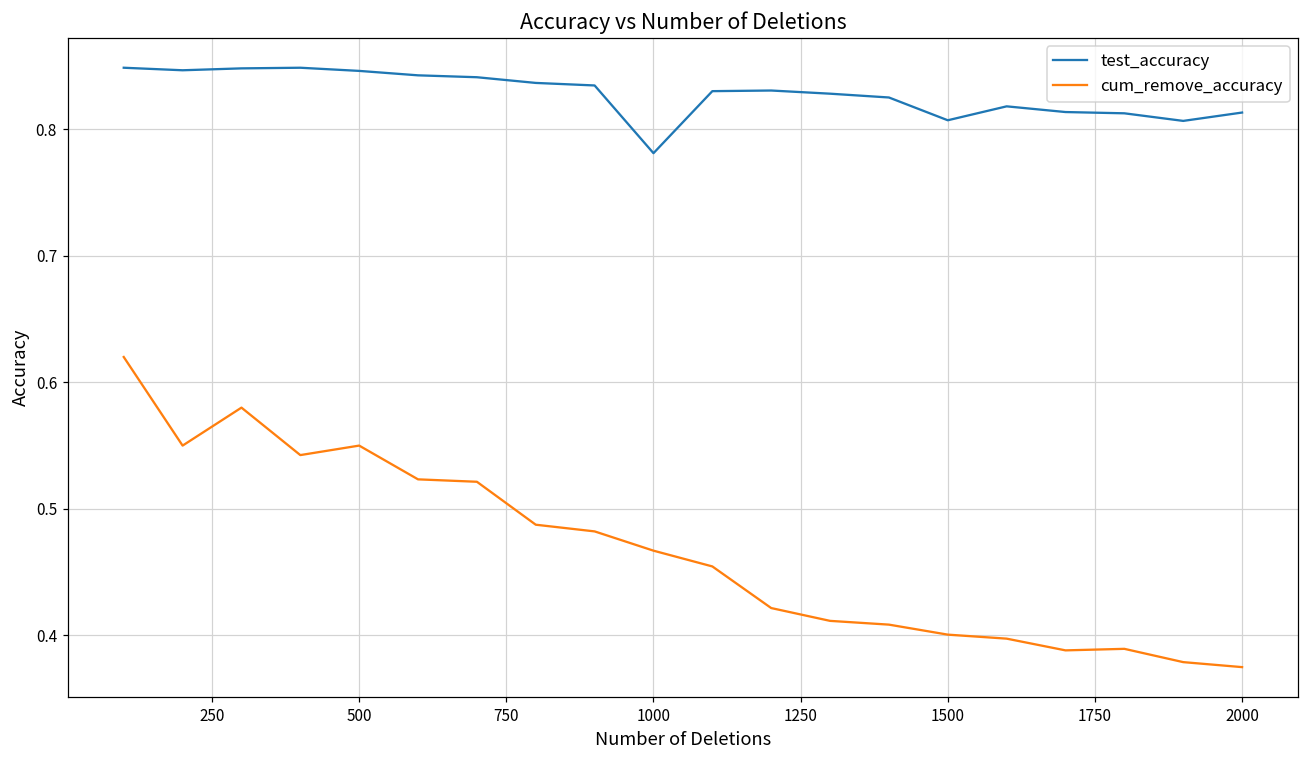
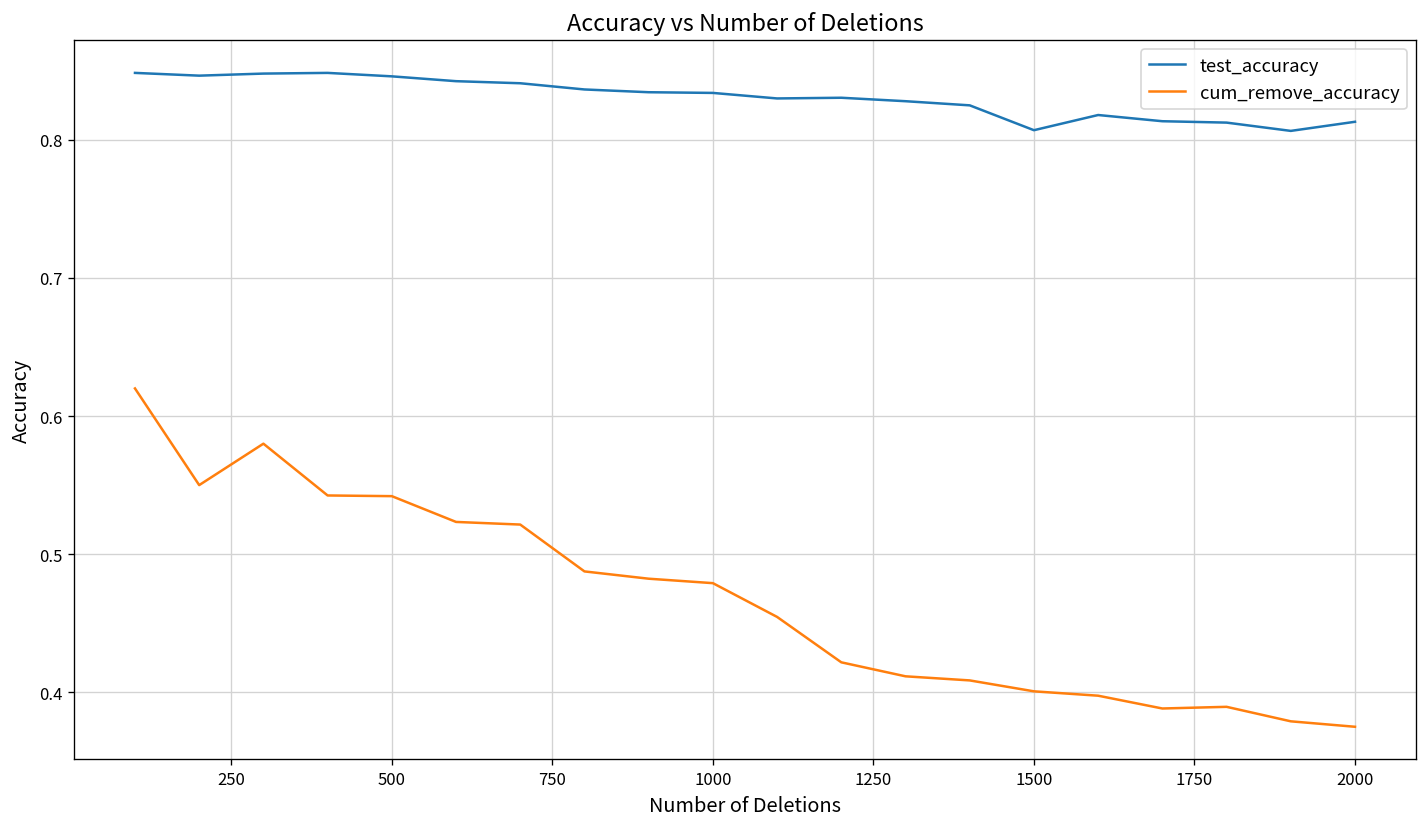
cum_remove_accuracy, 500: 0.550 -> 0.542
test_accuracy, 1000: 0.781 -> 0.834
cum_remove_accuracy, 1000: 0.467 -> 0.479
